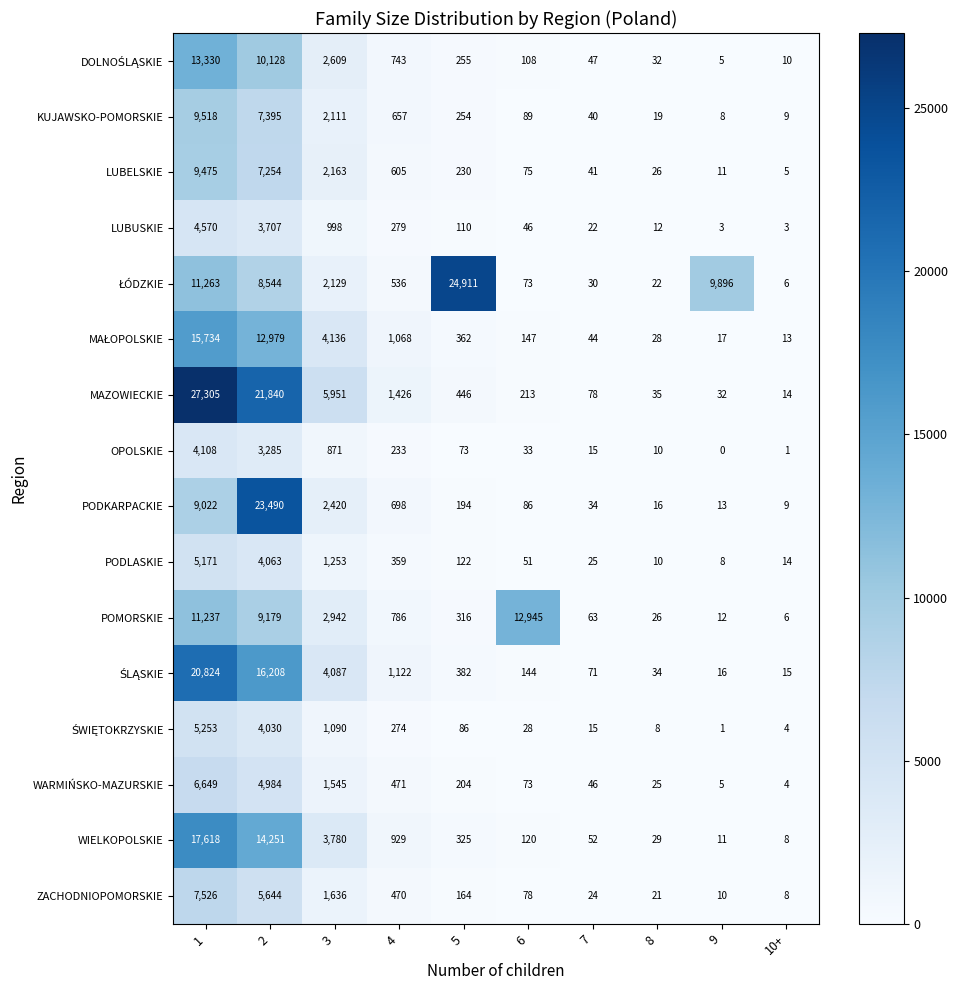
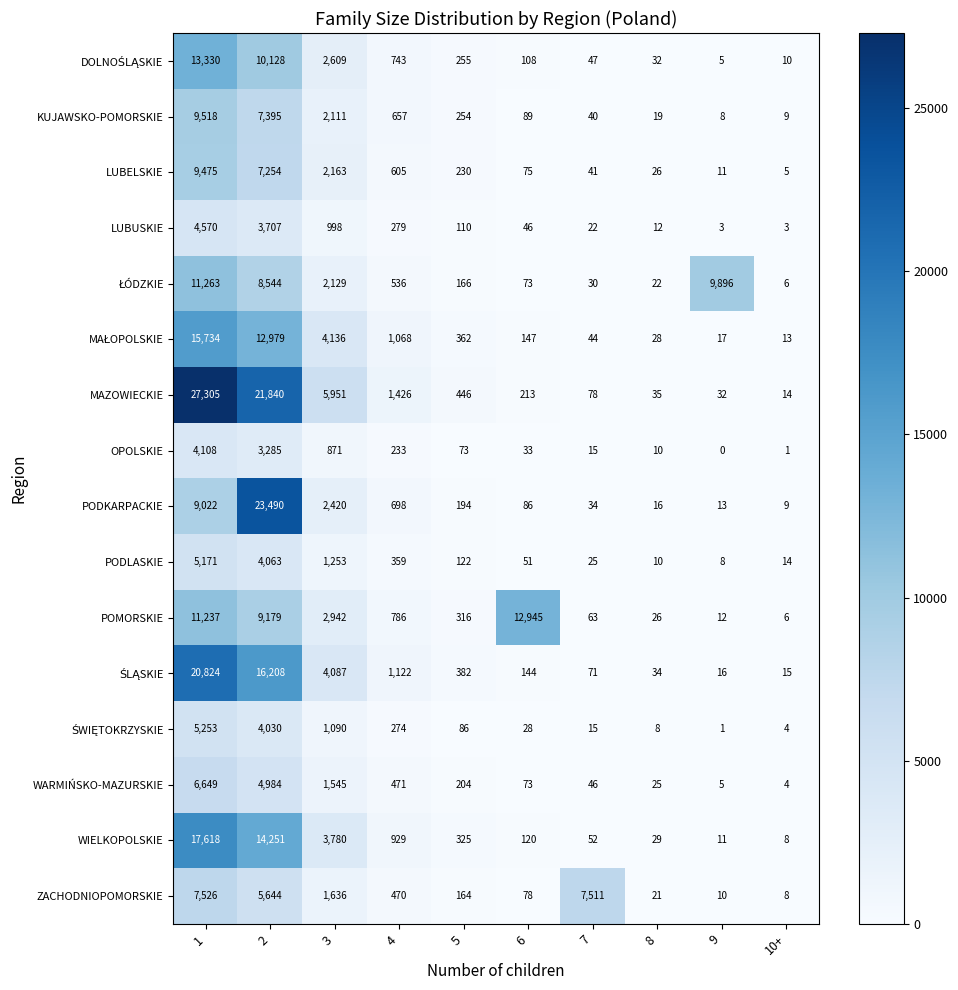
ŁÓDZKIE, 5: 24,911 -> 166
ZACHODNIOPOMORSKIE, 7: 24 -> 7,511
